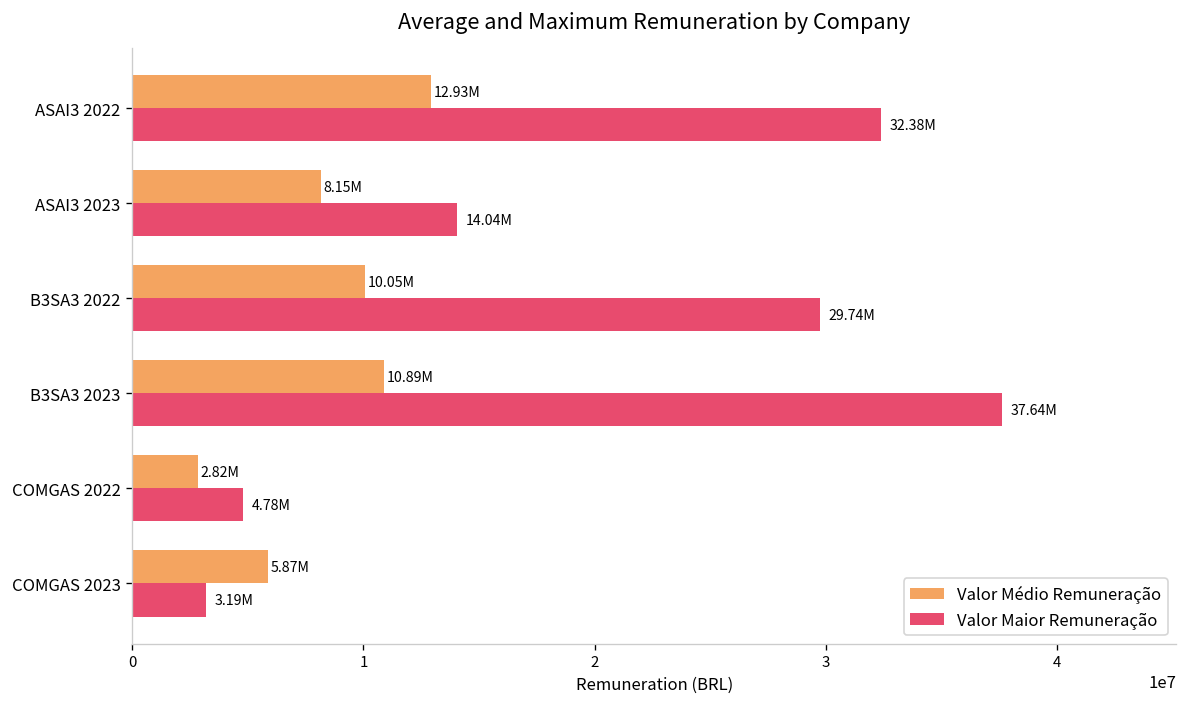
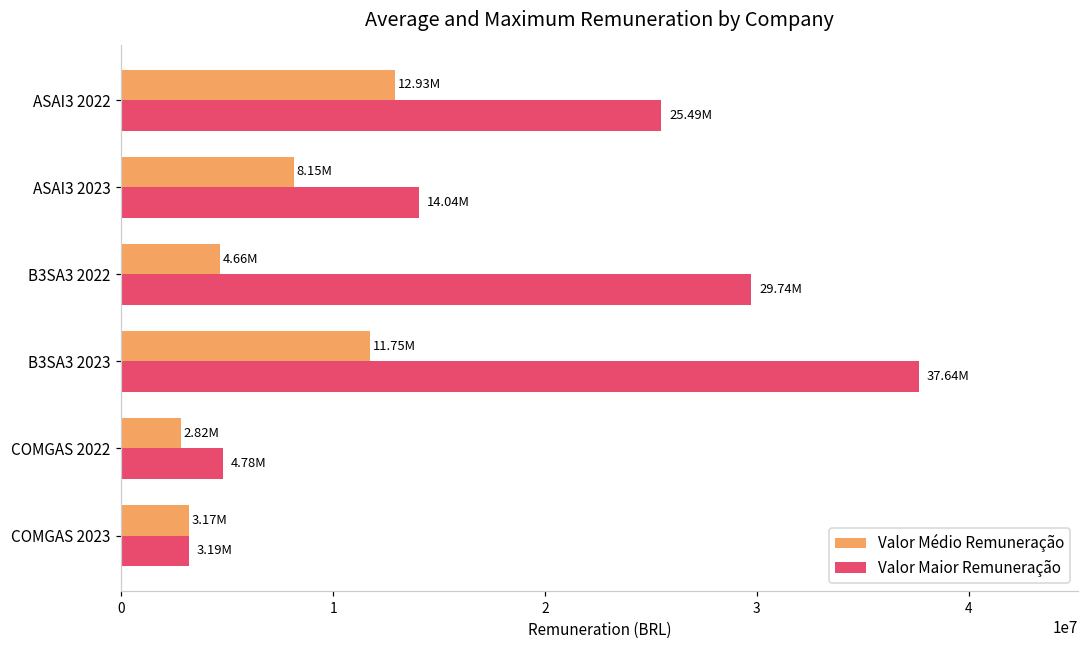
Valor Maior Remuneração, ASAI3 2022: 32.38M -> 25.49M
Valor Médio Remuneração, B3SA3 2022: 10.05M -> 4.66M
Valor Médio Remuneração, B3SA3 2023: 10.89M -> 11.75M
Valor Médio Remuneração, COMGAS 2023: 5.87M -> 3.17M
